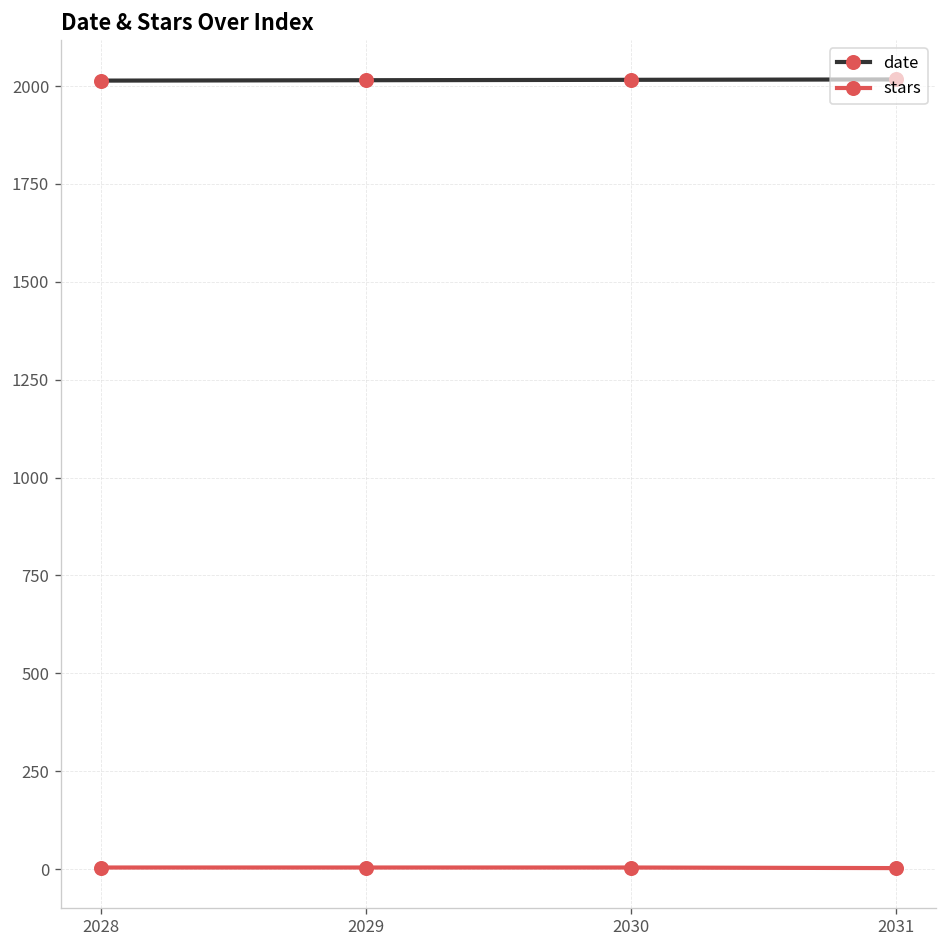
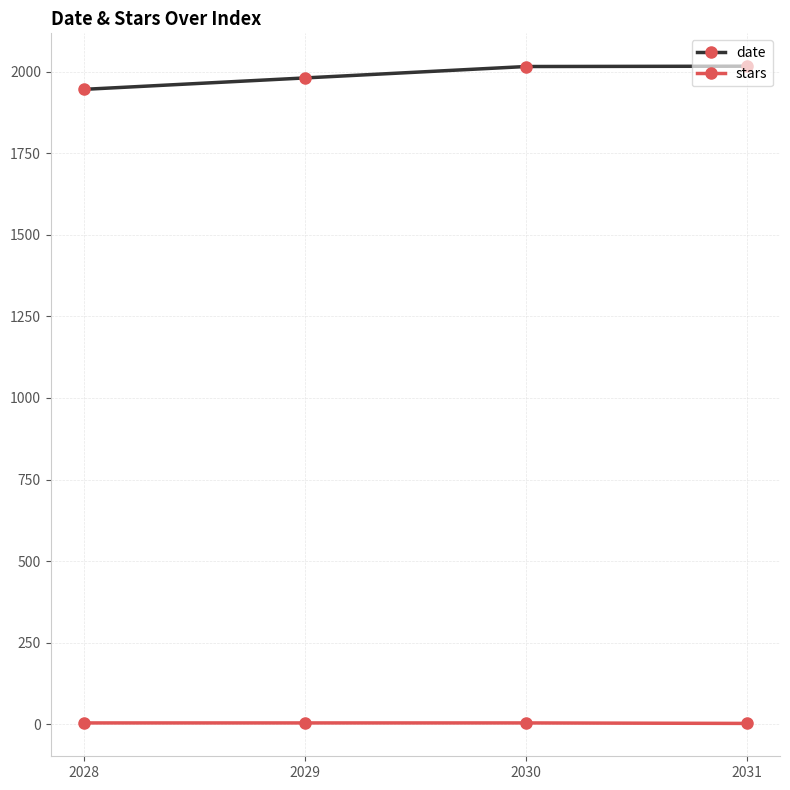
date, 2028: 2010 -> 1950
date, 2029: 2020 -> 1980
